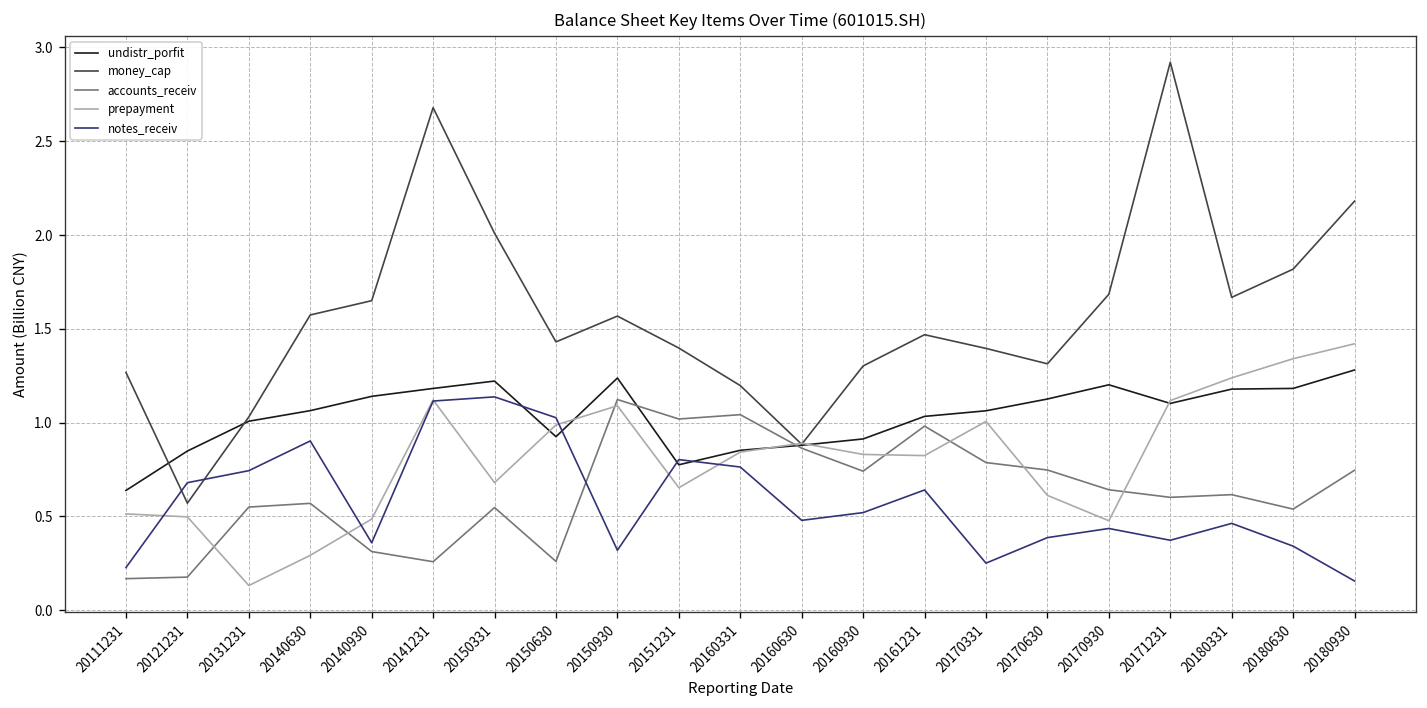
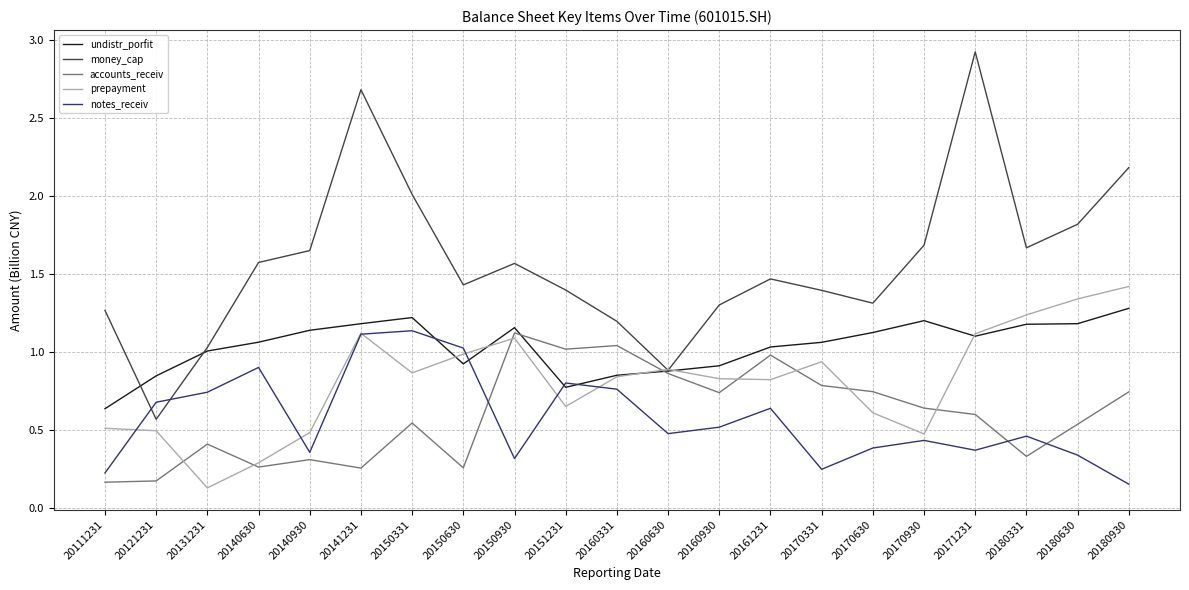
accounts_receiv, 20131231: 0.55 -> 0.41
accounts_receiv, 20140630: 0.57 -> 0.26
prepayment, 20150331: 0.68 -> 0.87
undistr_porfit, 20150930: 1.24 -> 1.16
prepayment, 20170331: 1.01 -> 0.94
accounts_receiv, 20180331: 0.62 -> 0.33
